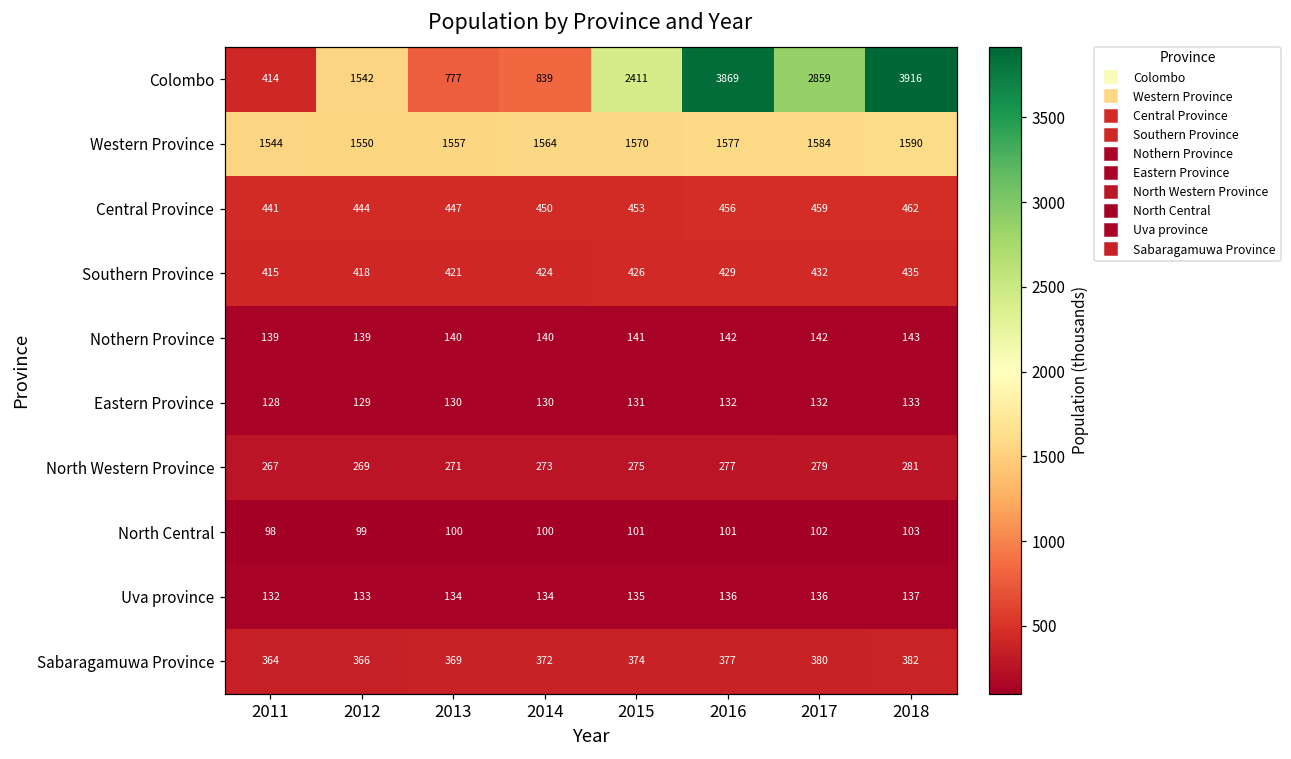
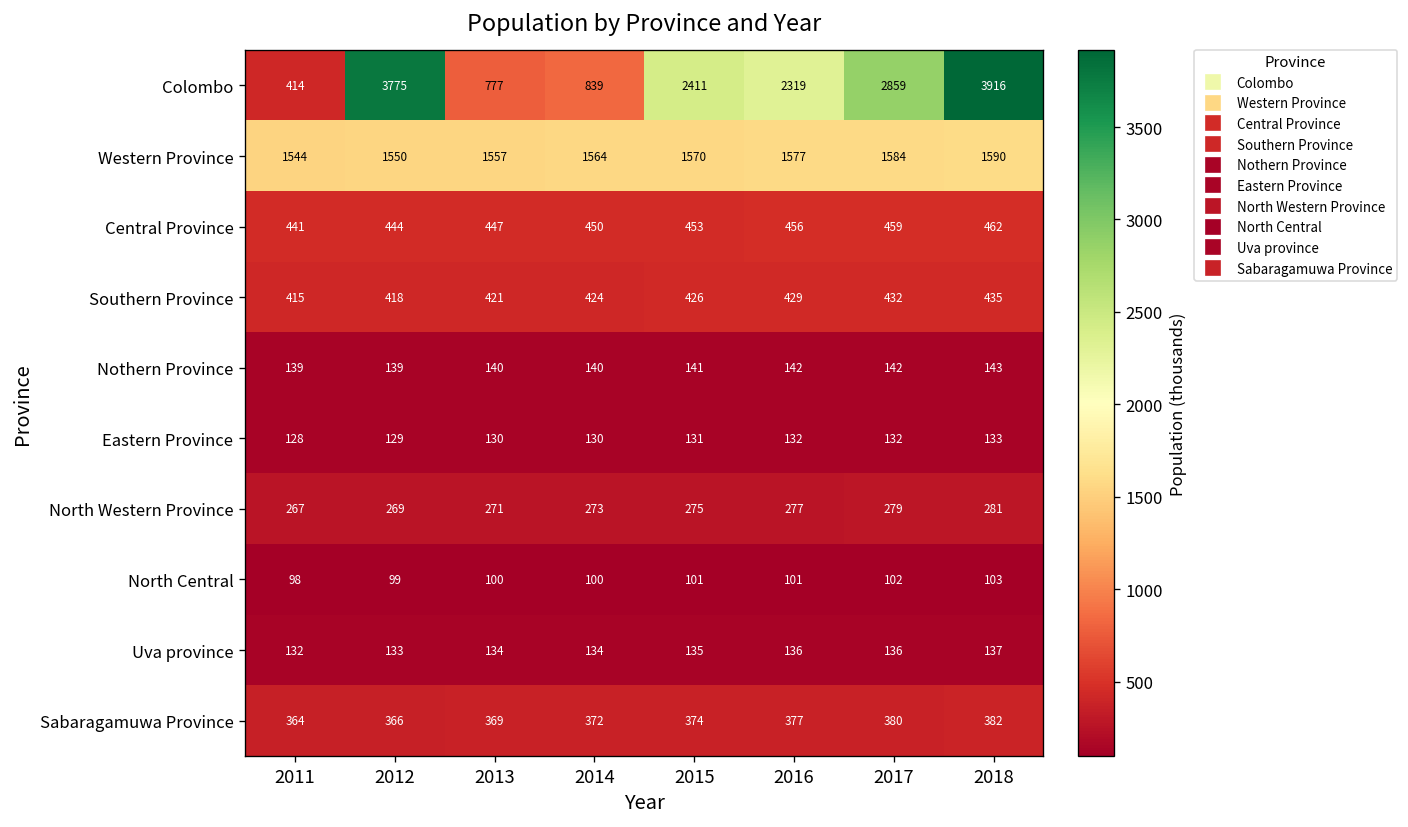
Colombo, 2012: 1542 -> 3775
Colombo, 2016: 3869 -> 2319
